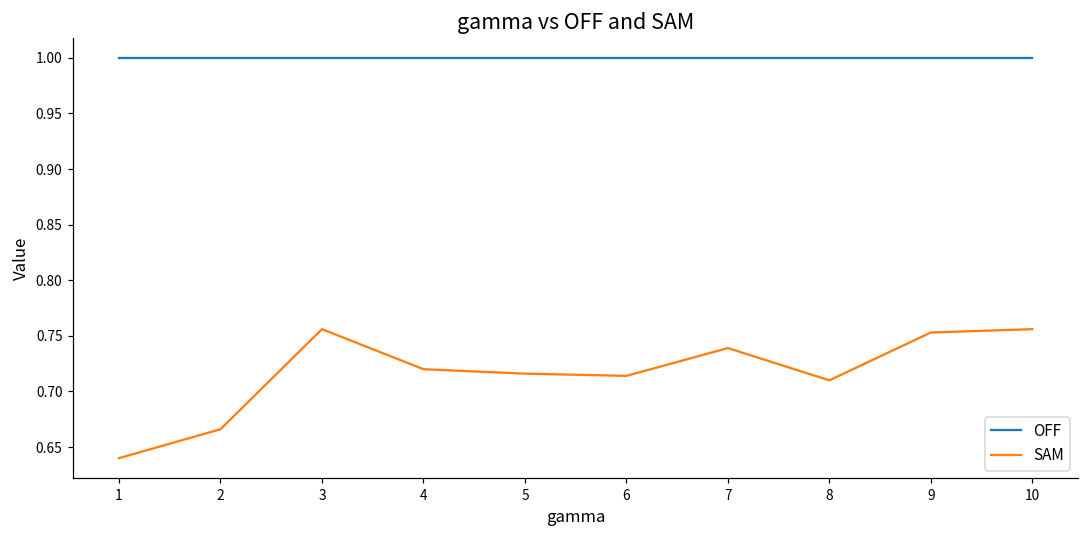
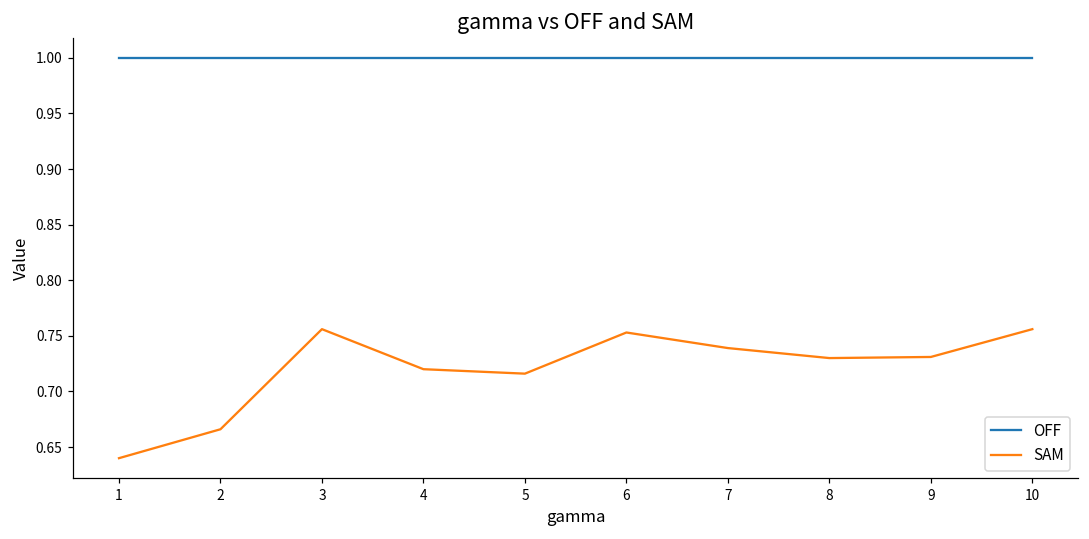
SAM, 6: 0.714 -> 0.753
SAM, 8: 0.71 -> 0.73
SAM, 9: 0.753 -> 0.731
